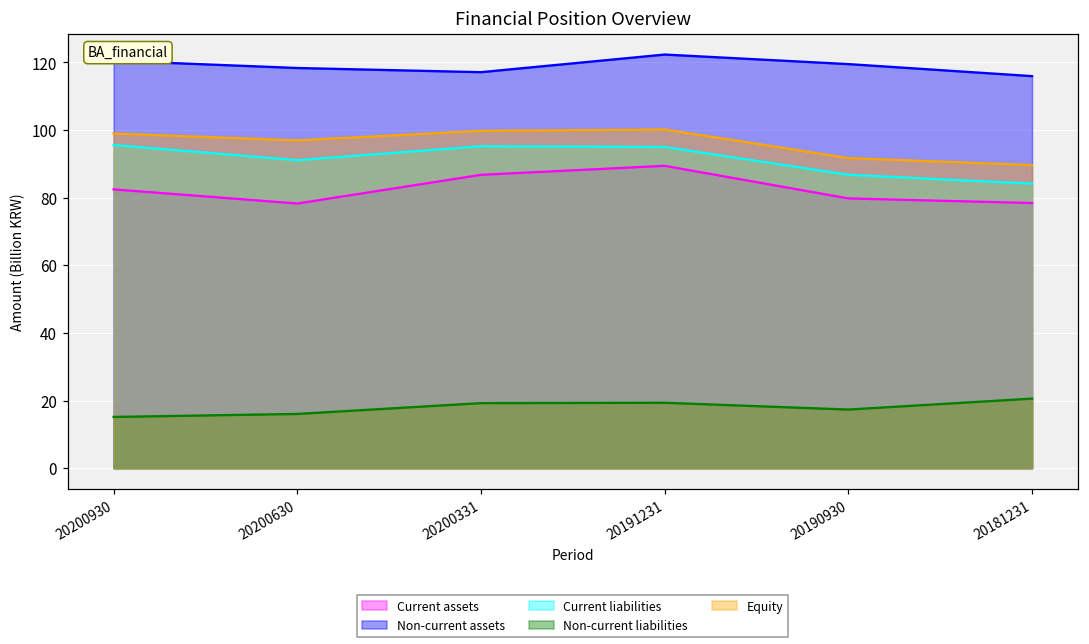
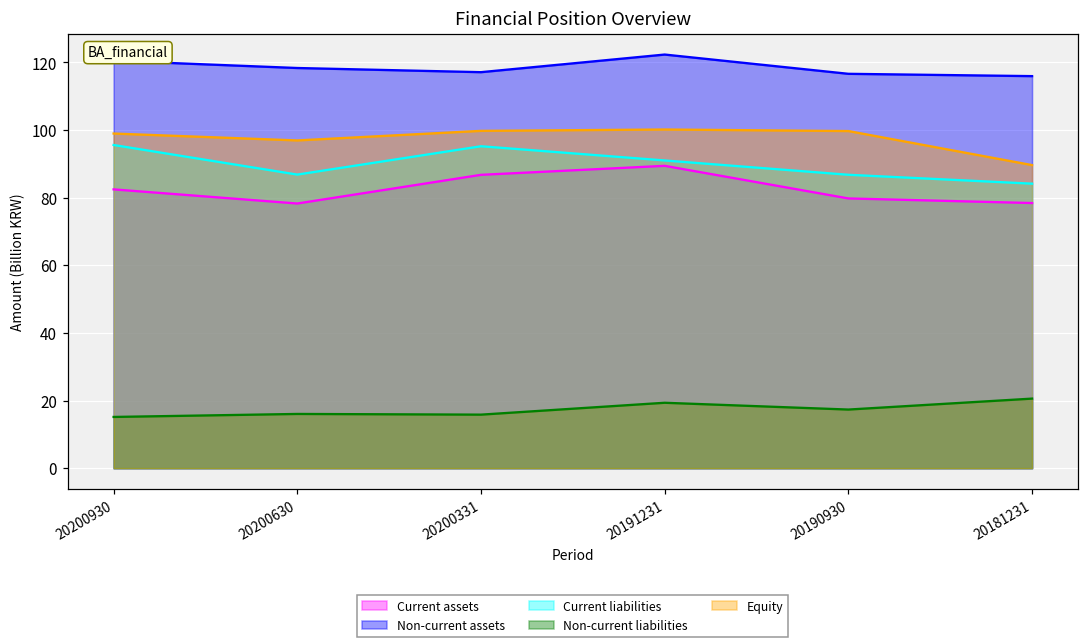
Current liabilities, 20200630: 91 -> 87
Non-current liabilities, 20200331: 19 -> 16
Current liabilities, 20191231: 95 -> 91
Non-current assets, 20190930: 120 -> 117
Equity, 20190930: 92 -> 100
